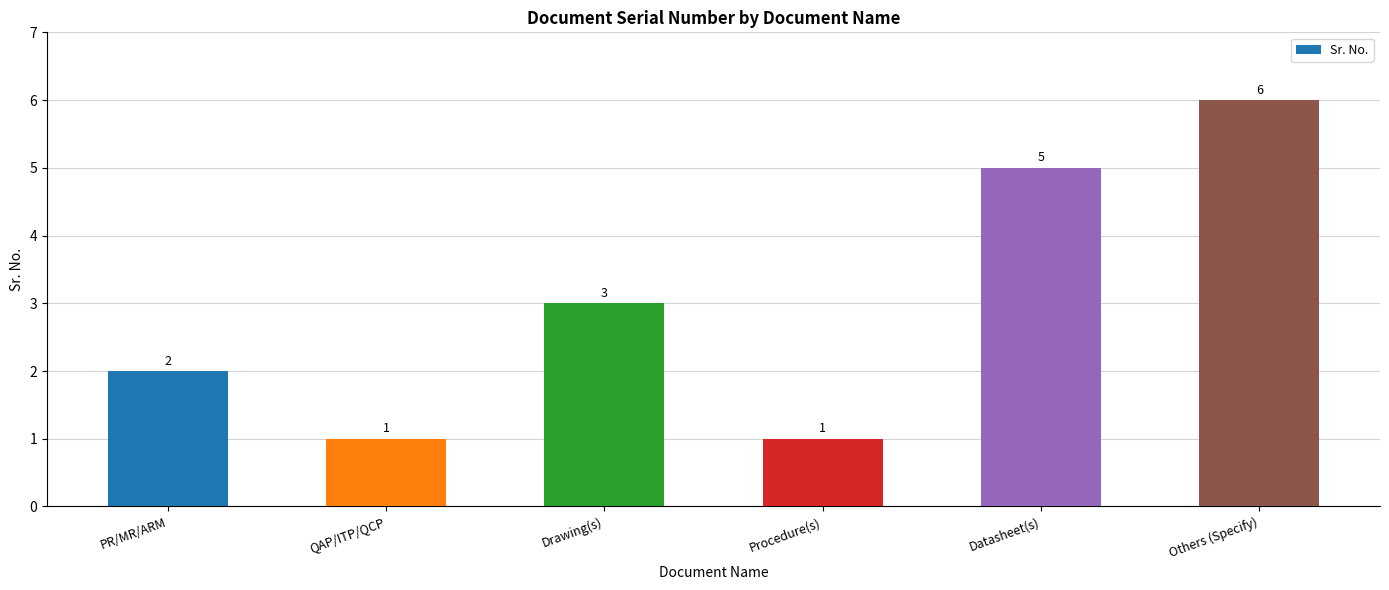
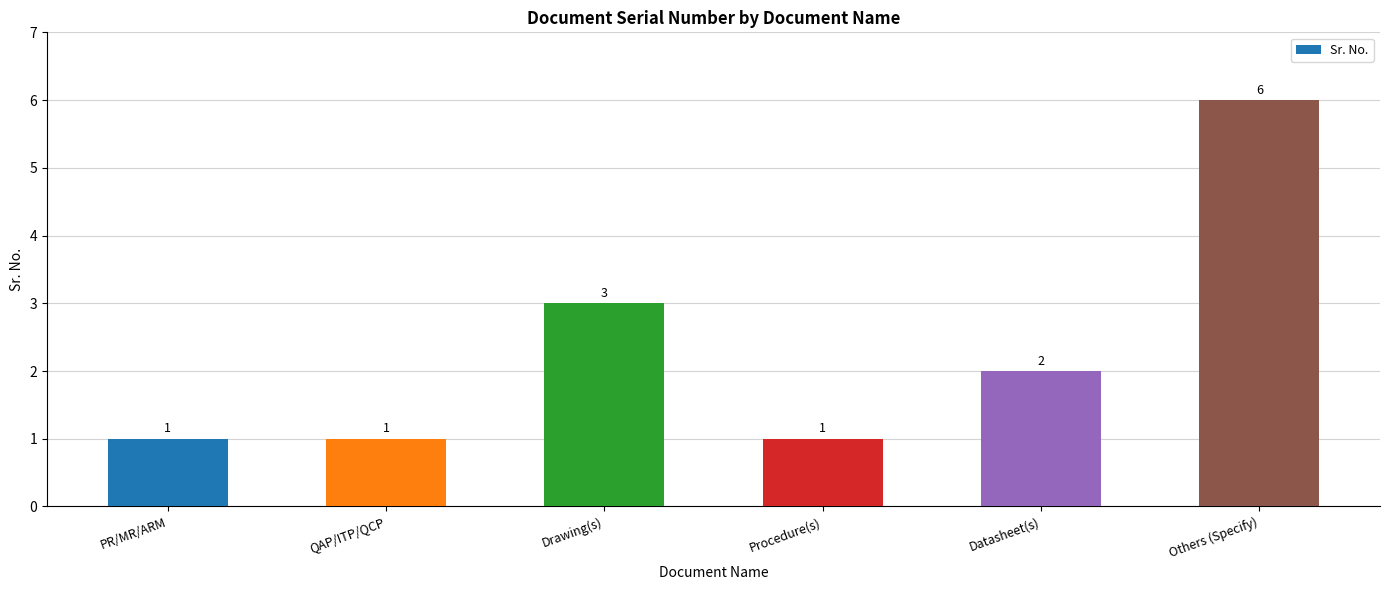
PR/MR/ARM: 2 -> 1
Datasheet(s): 5 -> 2
